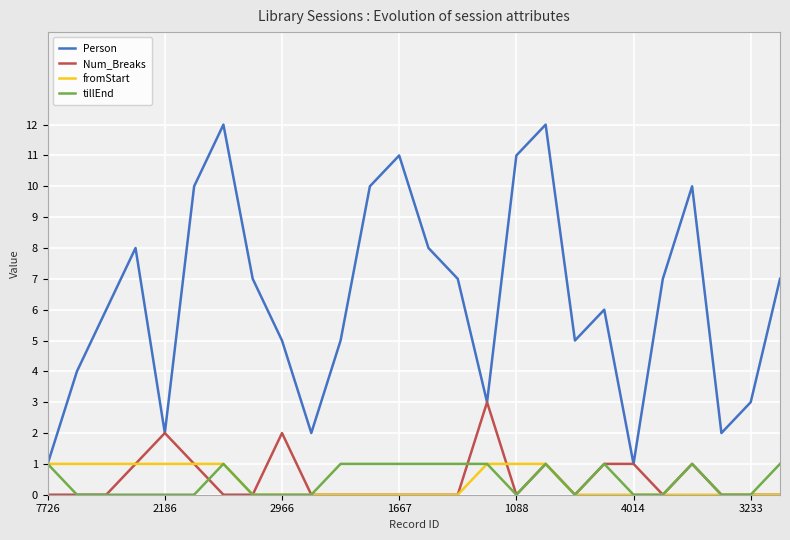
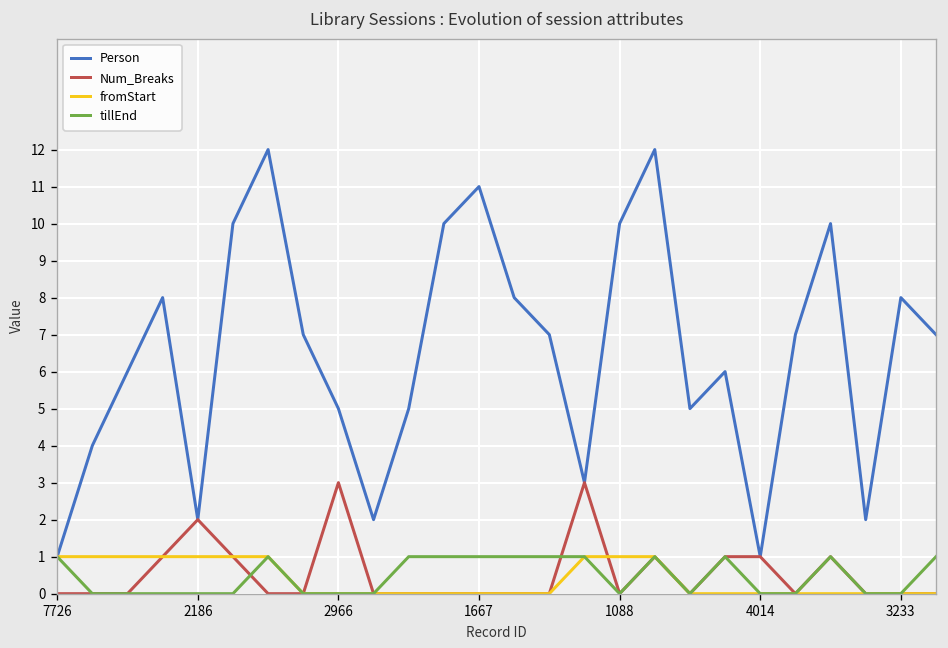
Num_Breaks, 2966: 2 -> 3
Person, 1088: 11 -> 10
Person, 3233: 3 -> 8
